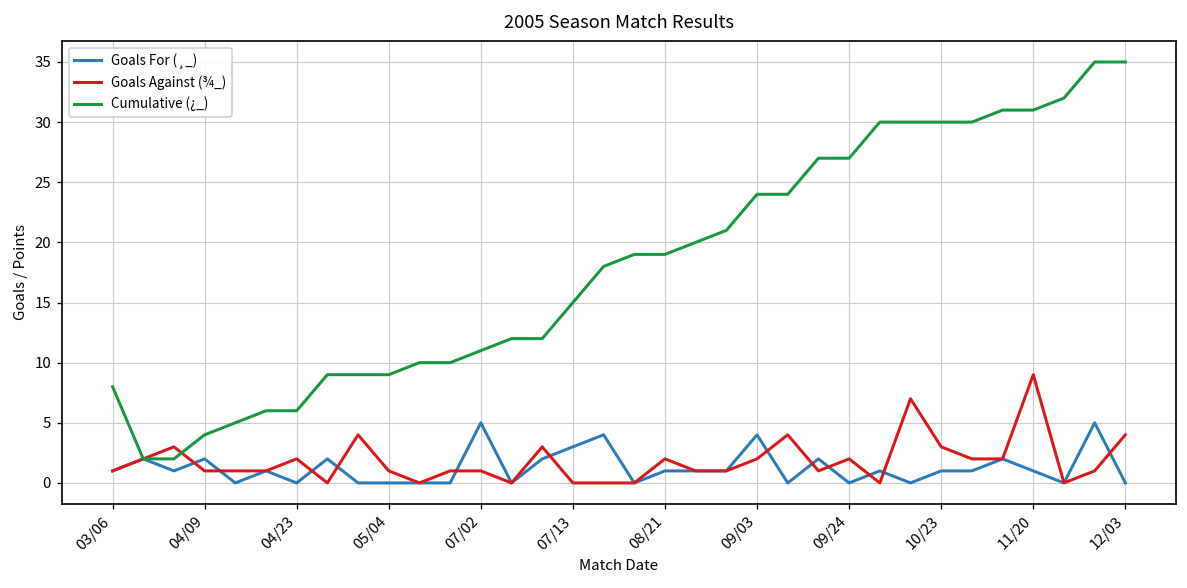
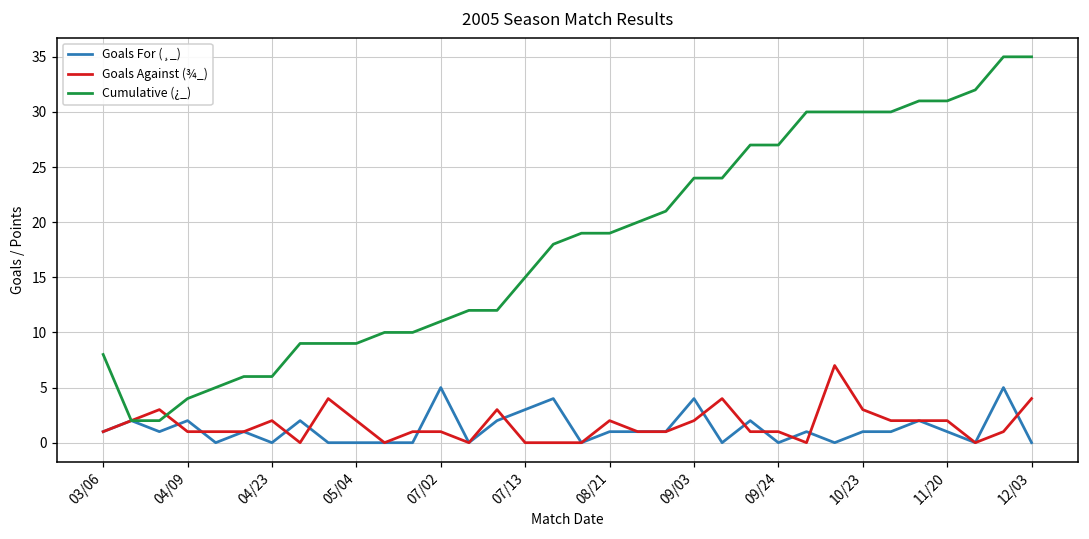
Goals Against (¾_), 05/04: 1 -> 2
Goals Against (¾_), 09/24: 2 -> 1
Goals Against (¾_), 11/20: 9 -> 2
